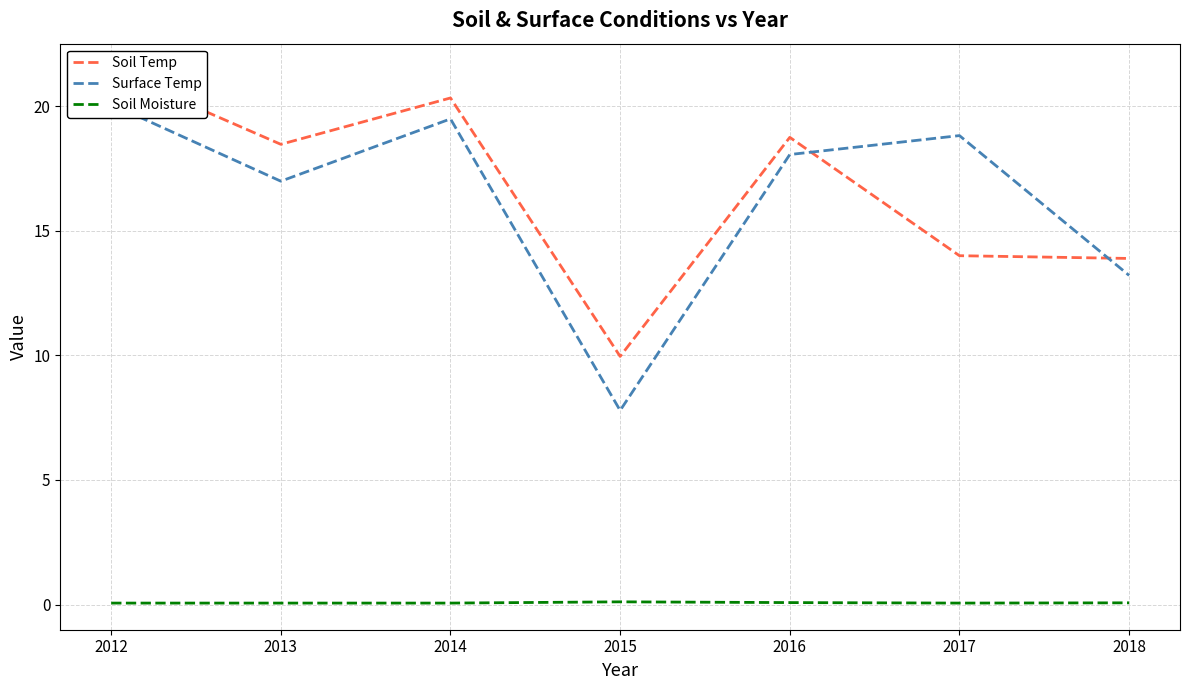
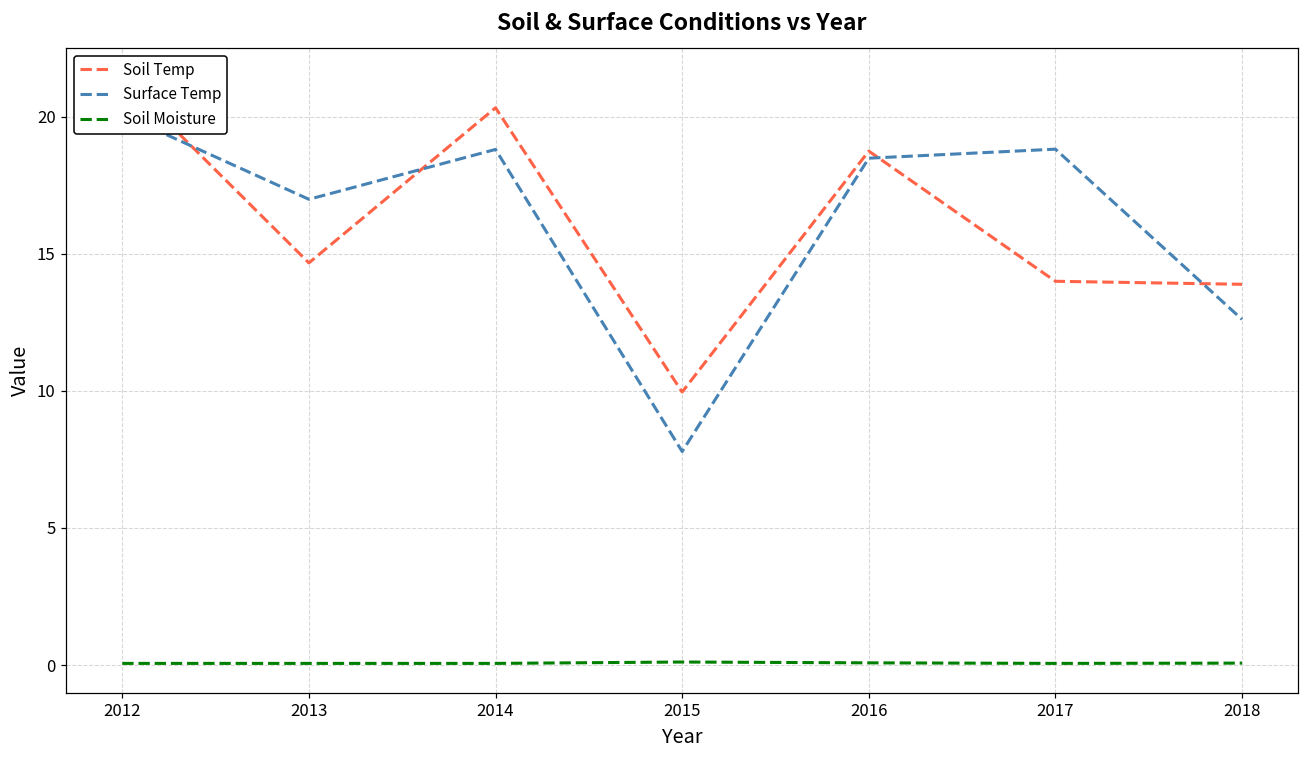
Soil Temp, 2013: 18.5 -> 14.7
Surface Temp, 2014: 19.5 -> 18.8
Surface Temp, 2016: 18.1 -> 18.5
Surface Temp, 2018: 13.2 -> 12.6
